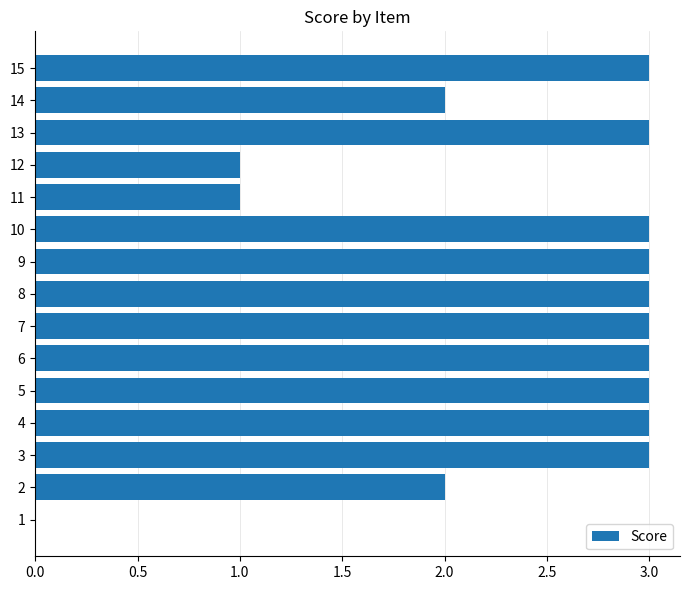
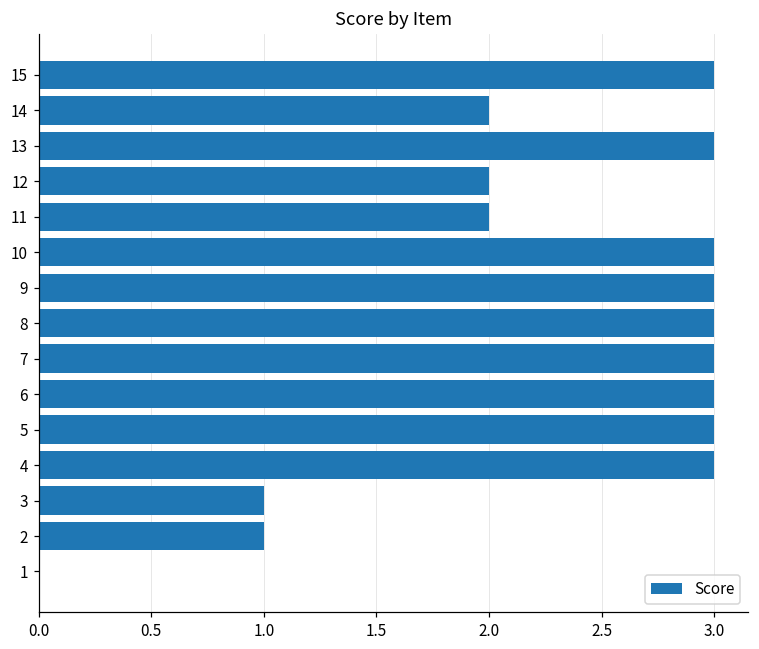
12: 1 -> 2
11: 1 -> 2
3: 3 -> 1
2: 2 -> 1
